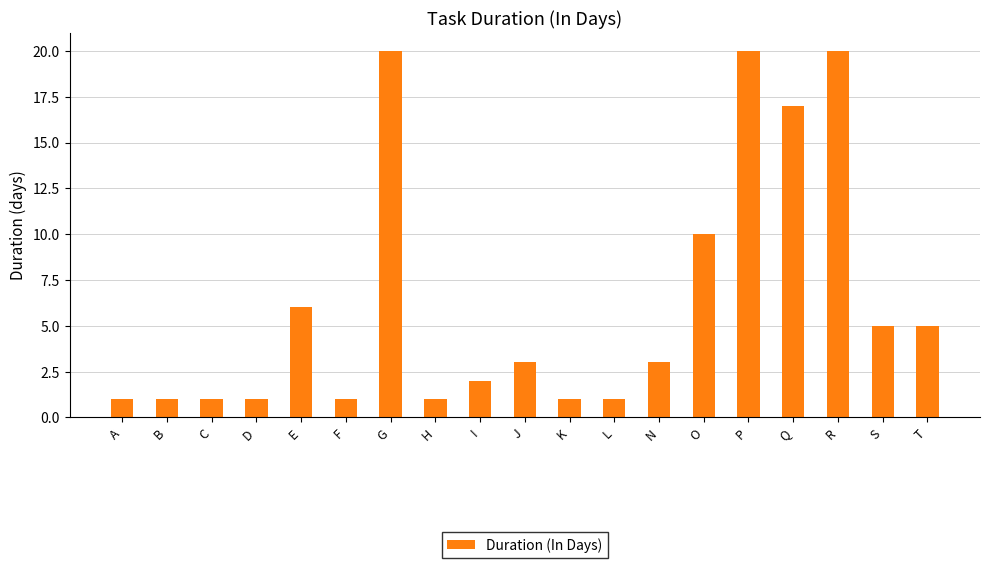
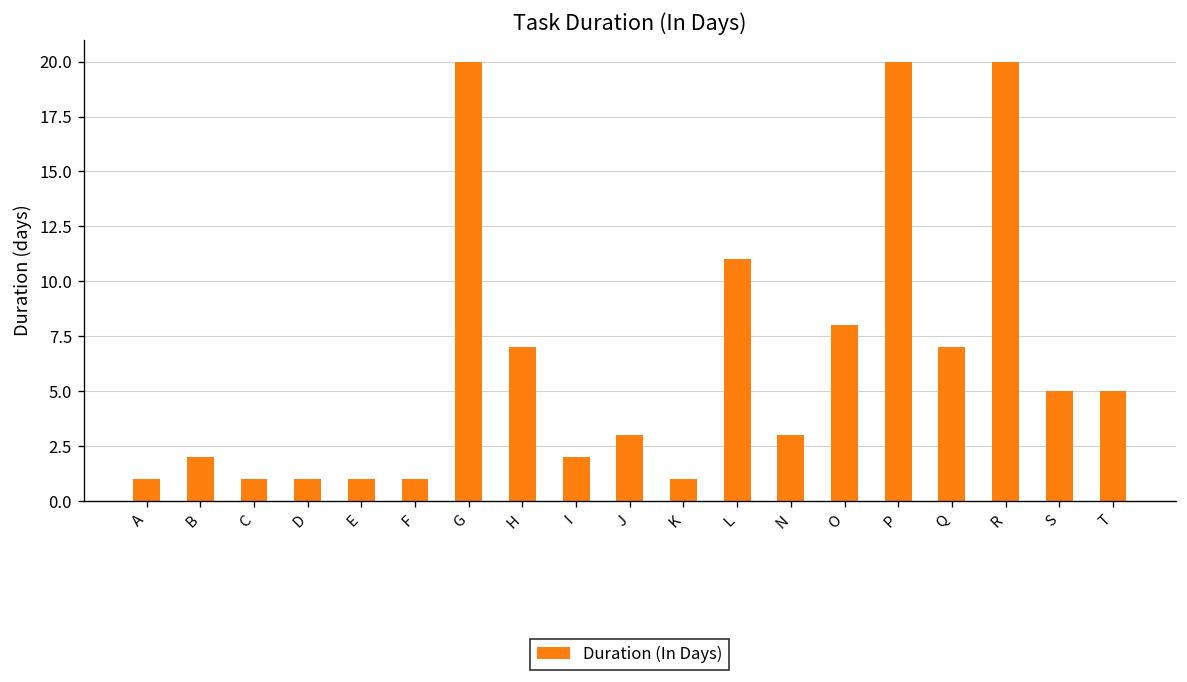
B: 1 -> 2
E: 6 -> 1
H: 1 -> 7
L: 1 -> 11
O: 10 -> 8
Q: 17 -> 7
